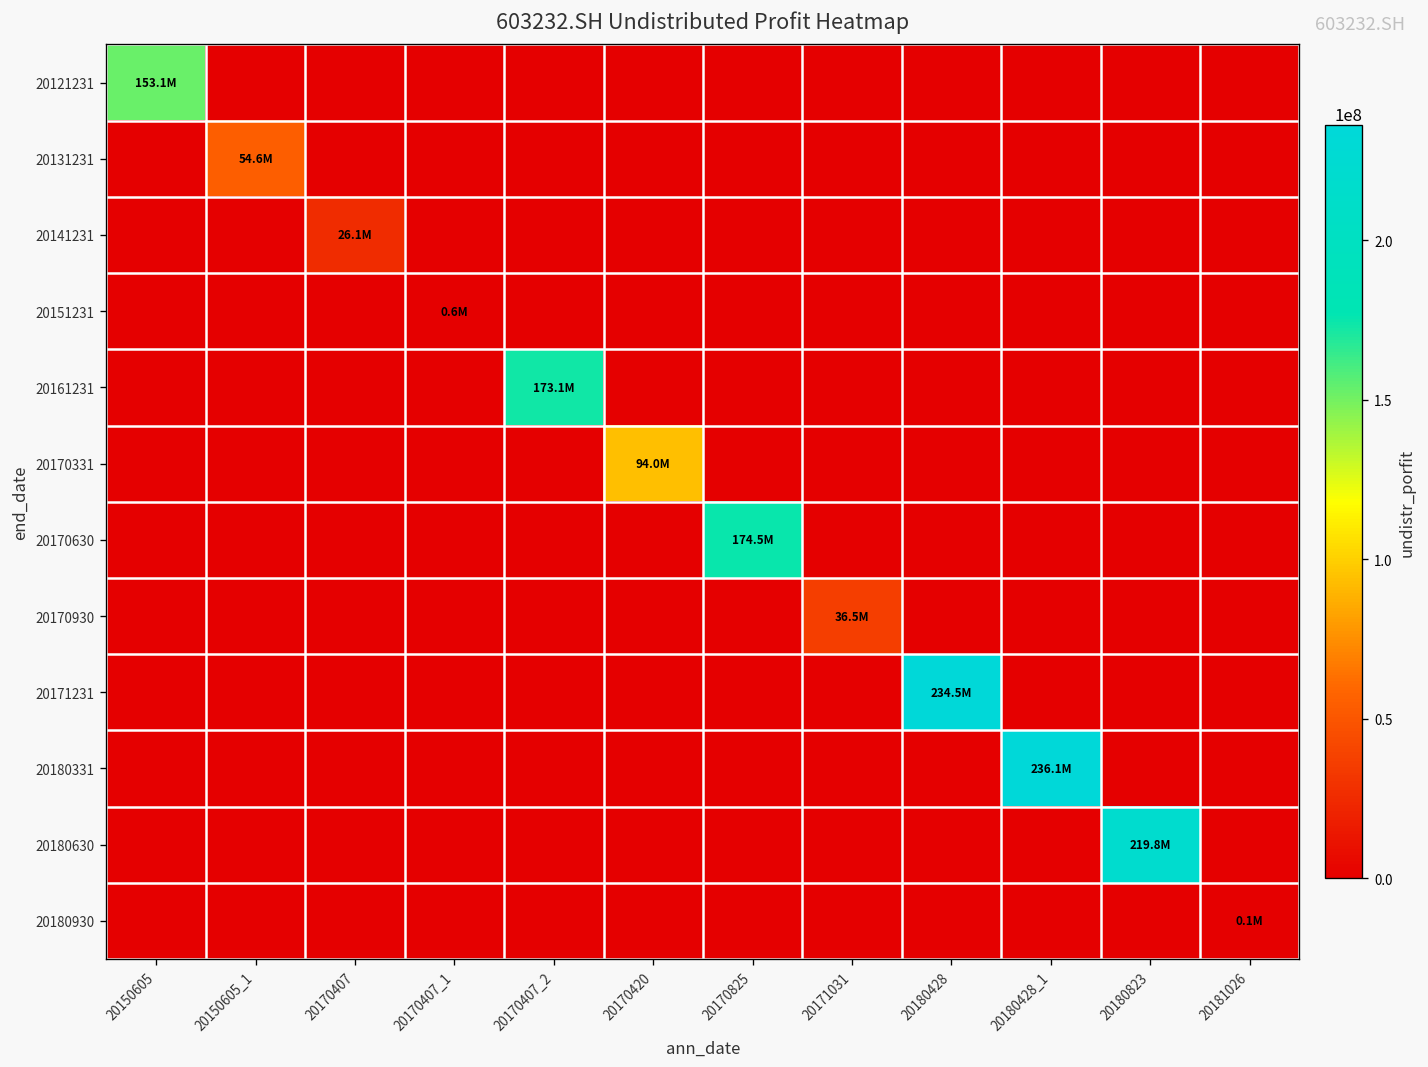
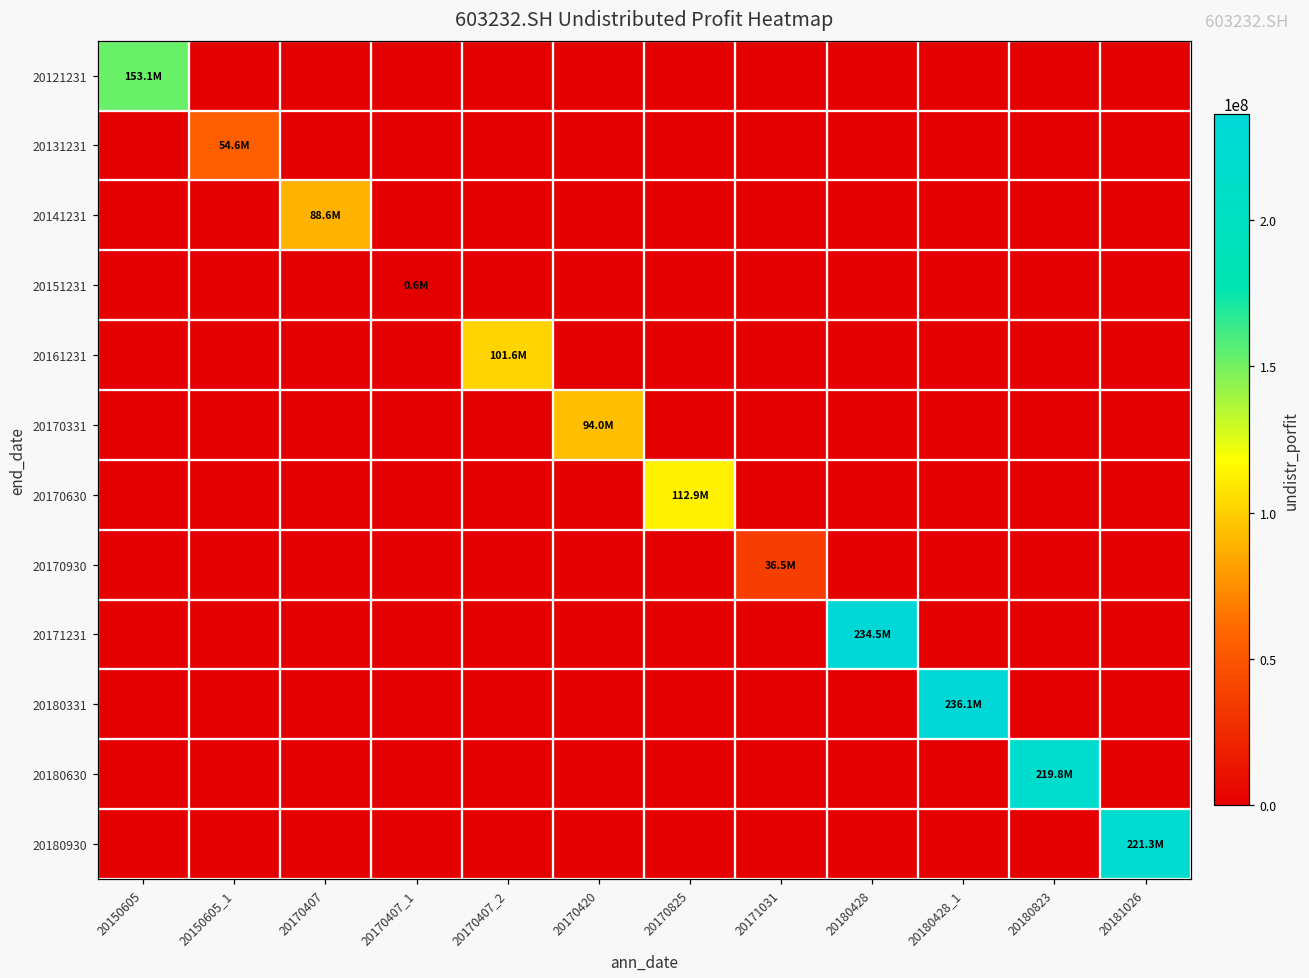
20141231, 20170407: 26.1M -> 88.6M
20161231, 20170407_2: 173.1M -> 101.6M
20170630, 20170825: 174.5M -> 112.9M
20180930, 20181026: 0.1M -> 221.3M
